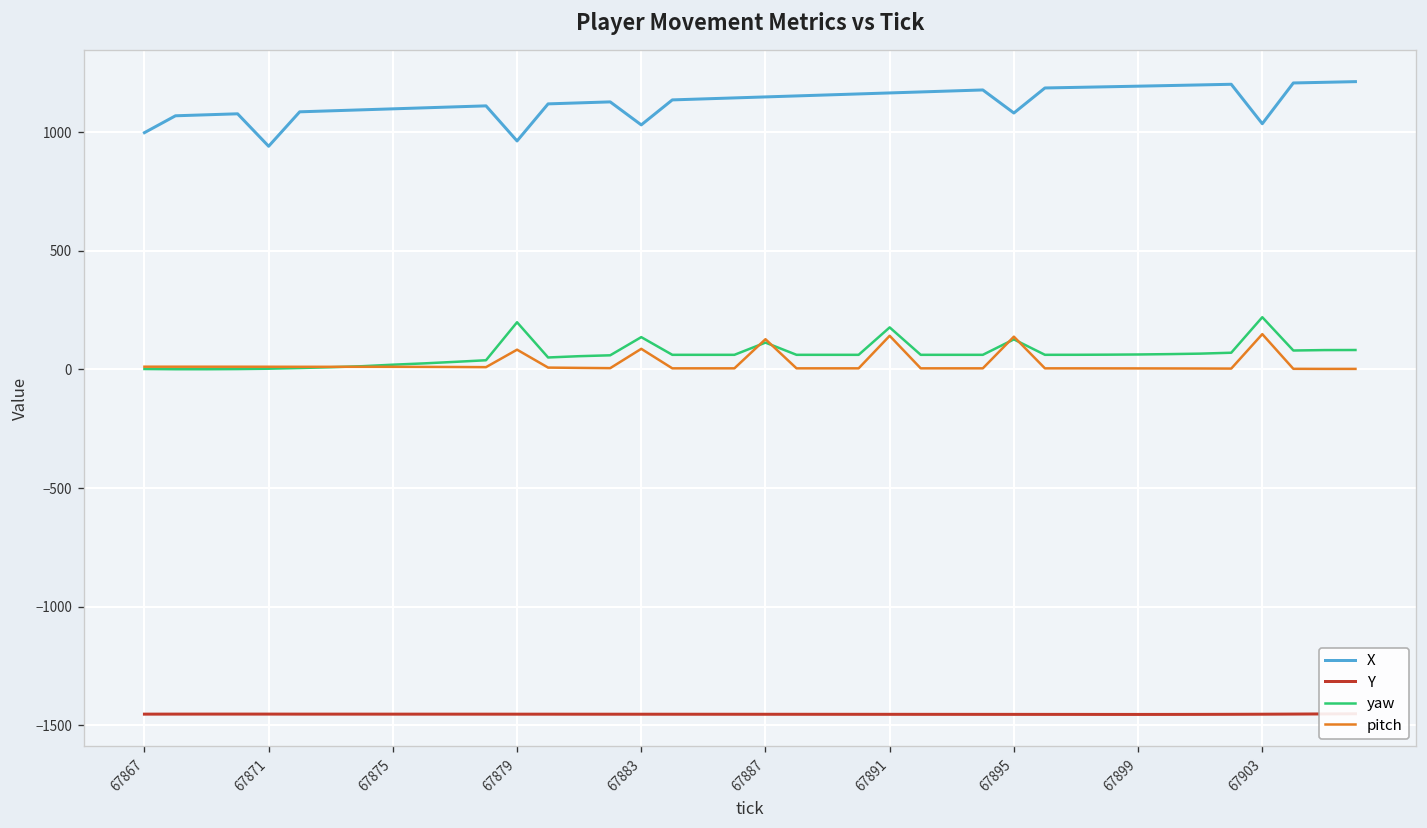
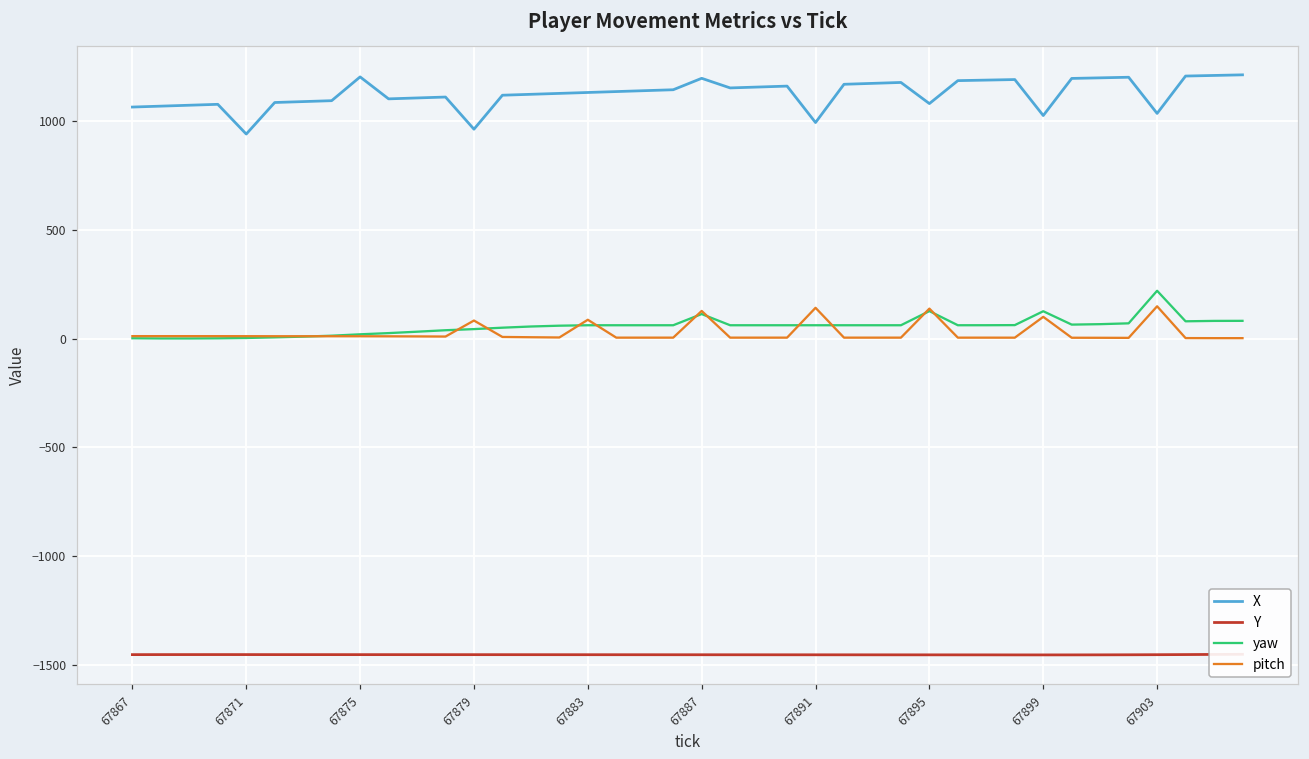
X, 67867: 1000 -> 1070
X, 67875: 1100 -> 1200
yaw, 67879: 200 -> 40
X, 67883: 1030 -> 1130
yaw, 67883: 140 -> 60
X, 67887: 1150 -> 1200
X, 67891: 1170 -> 990
yaw, 67891: 180 -> 60
X, 67899: 1190 -> 1030
yaw, 67899: 60 -> 130
pitch, 67899: 0 -> 100
